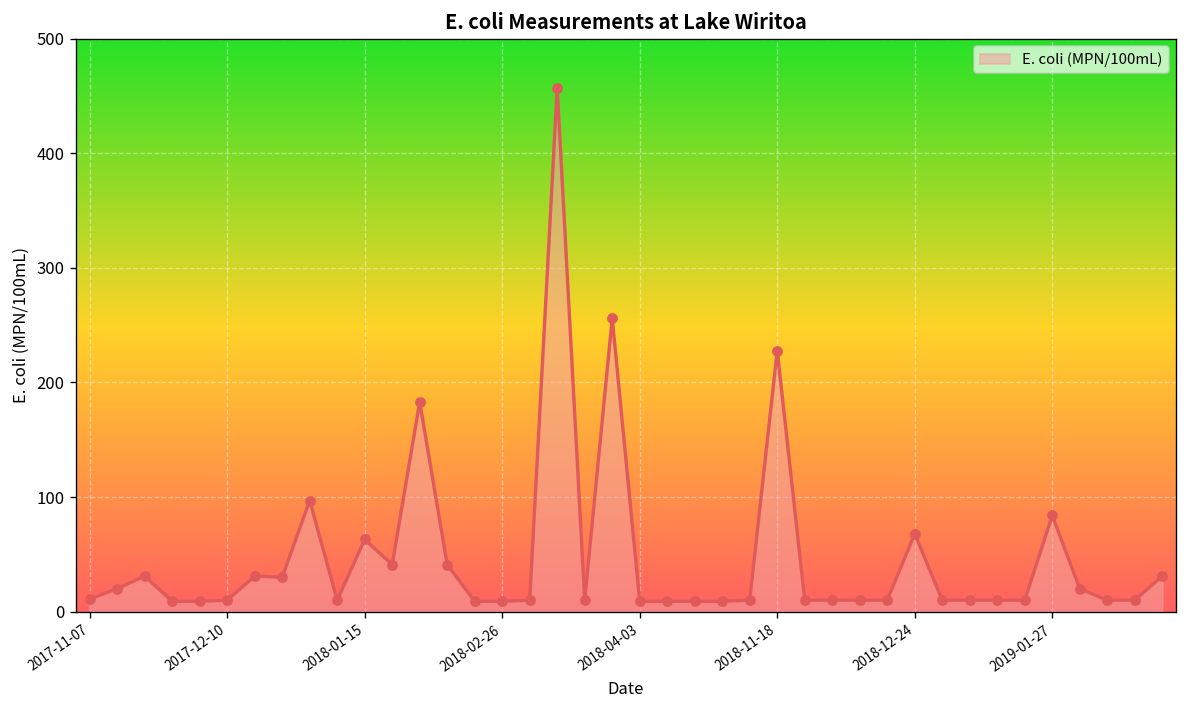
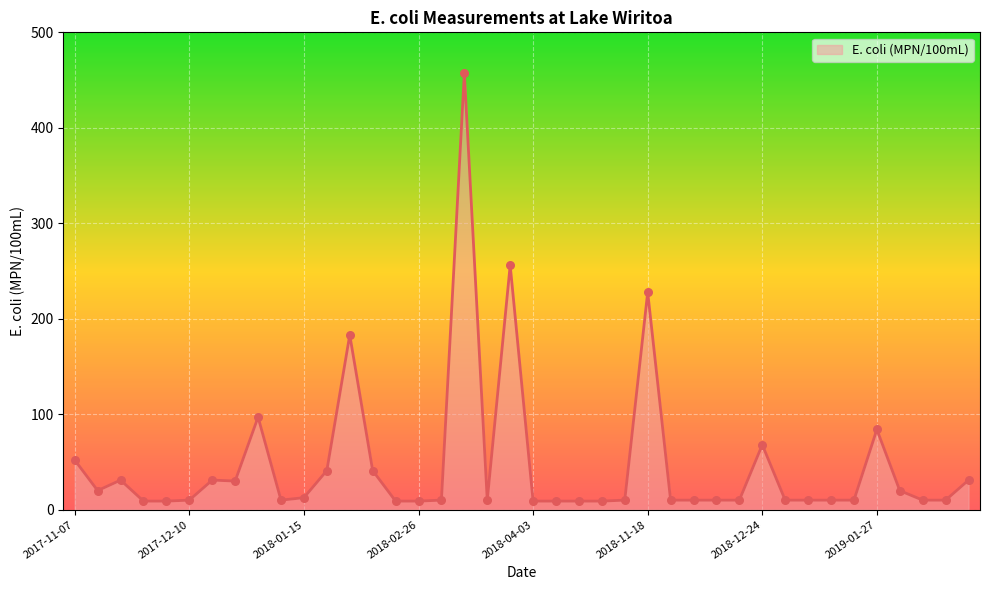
2017-11-07: 10 -> 50
2018-01-15: 60 -> 10
